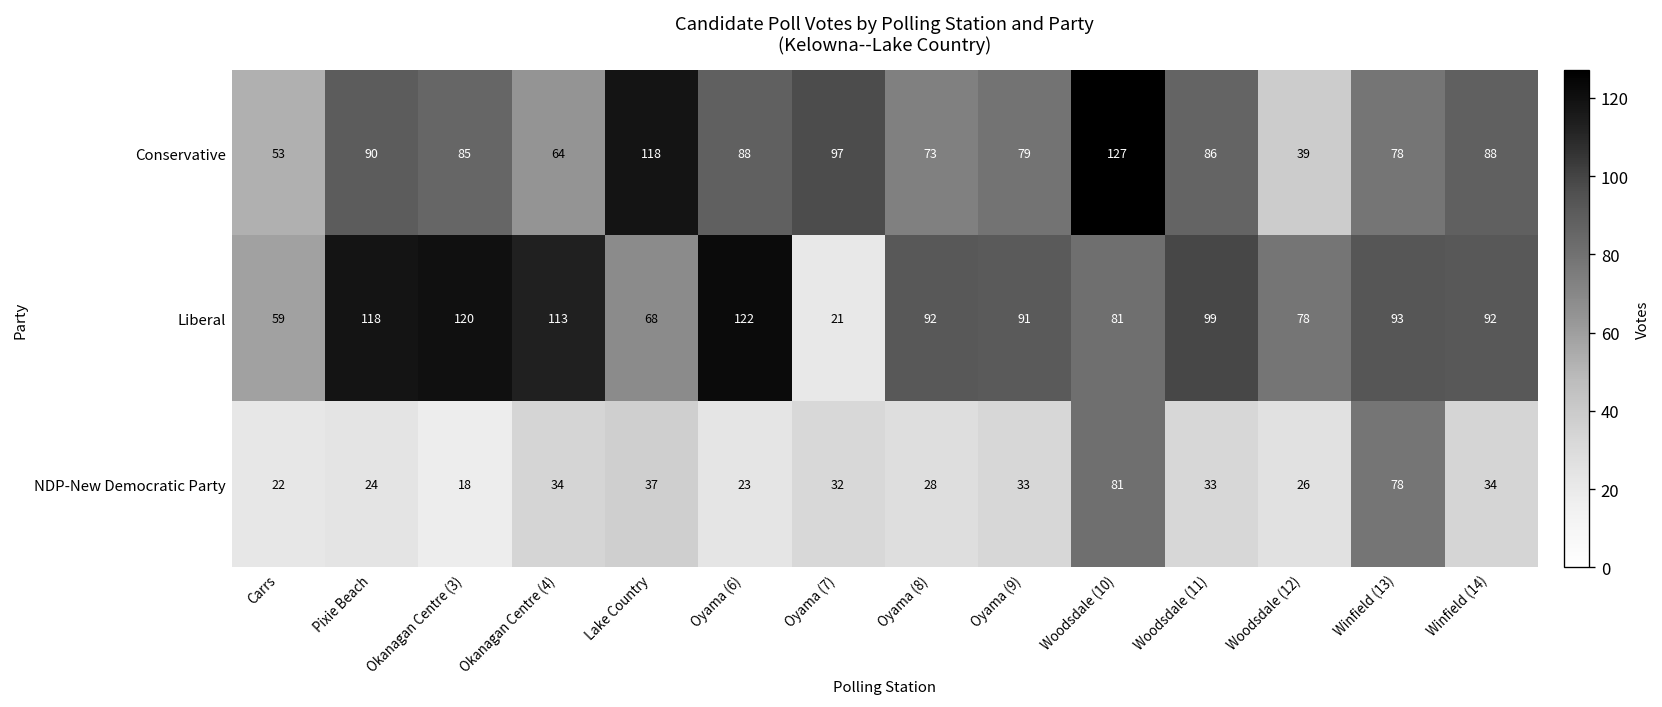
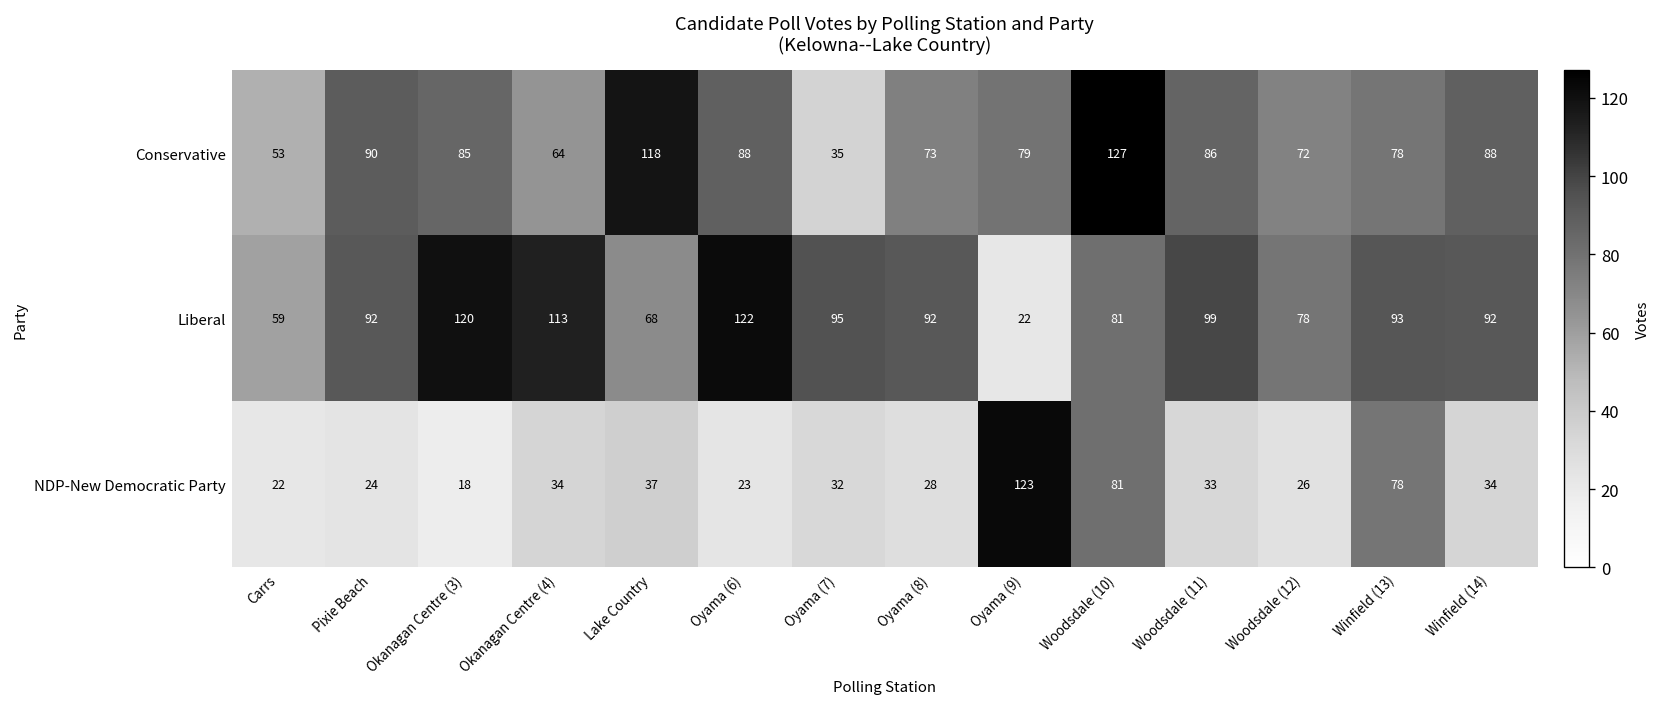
Conservative, Oyama (7): 97 -> 35
Conservative, Woodsdale (12): 39 -> 72
Liberal, Pixie Beach: 118 -> 92
Liberal, Oyama (7): 21 -> 95
Liberal, Oyama (9): 91 -> 22
NDP-New Democratic Party, Oyama (9): 33 -> 123
